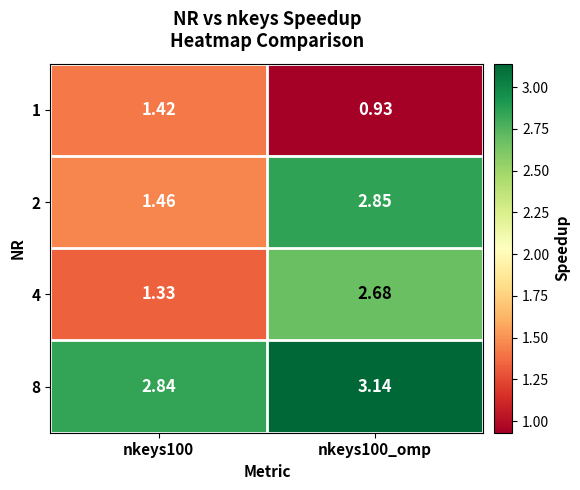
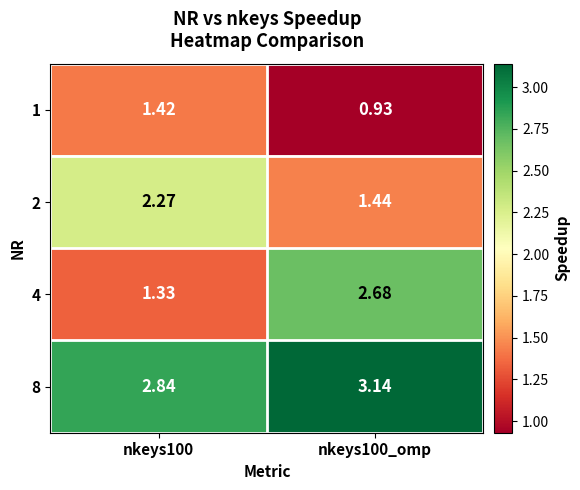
2, nkeys100: 1.46 -> 2.27
2, nkeys100_omp: 2.85 -> 1.44
